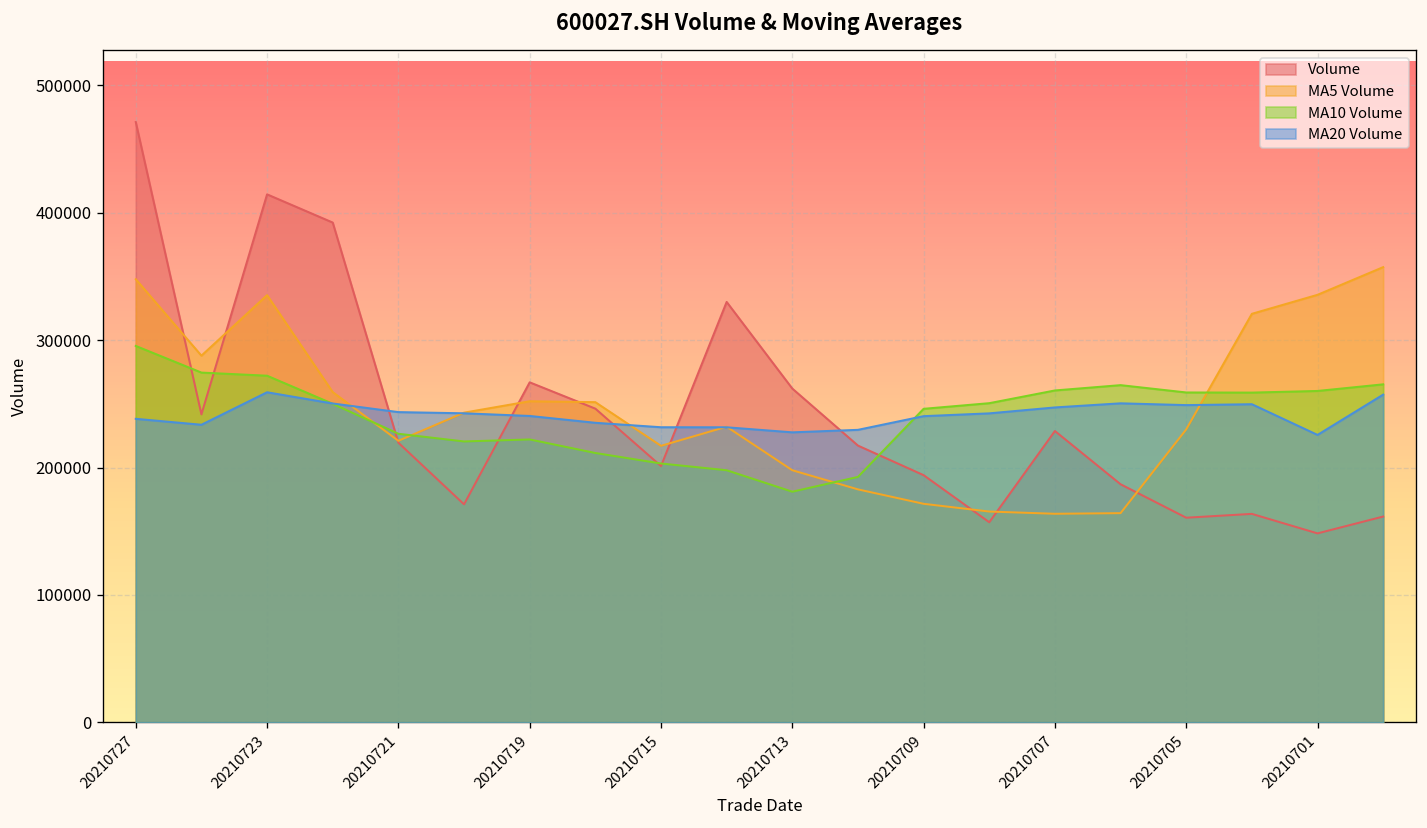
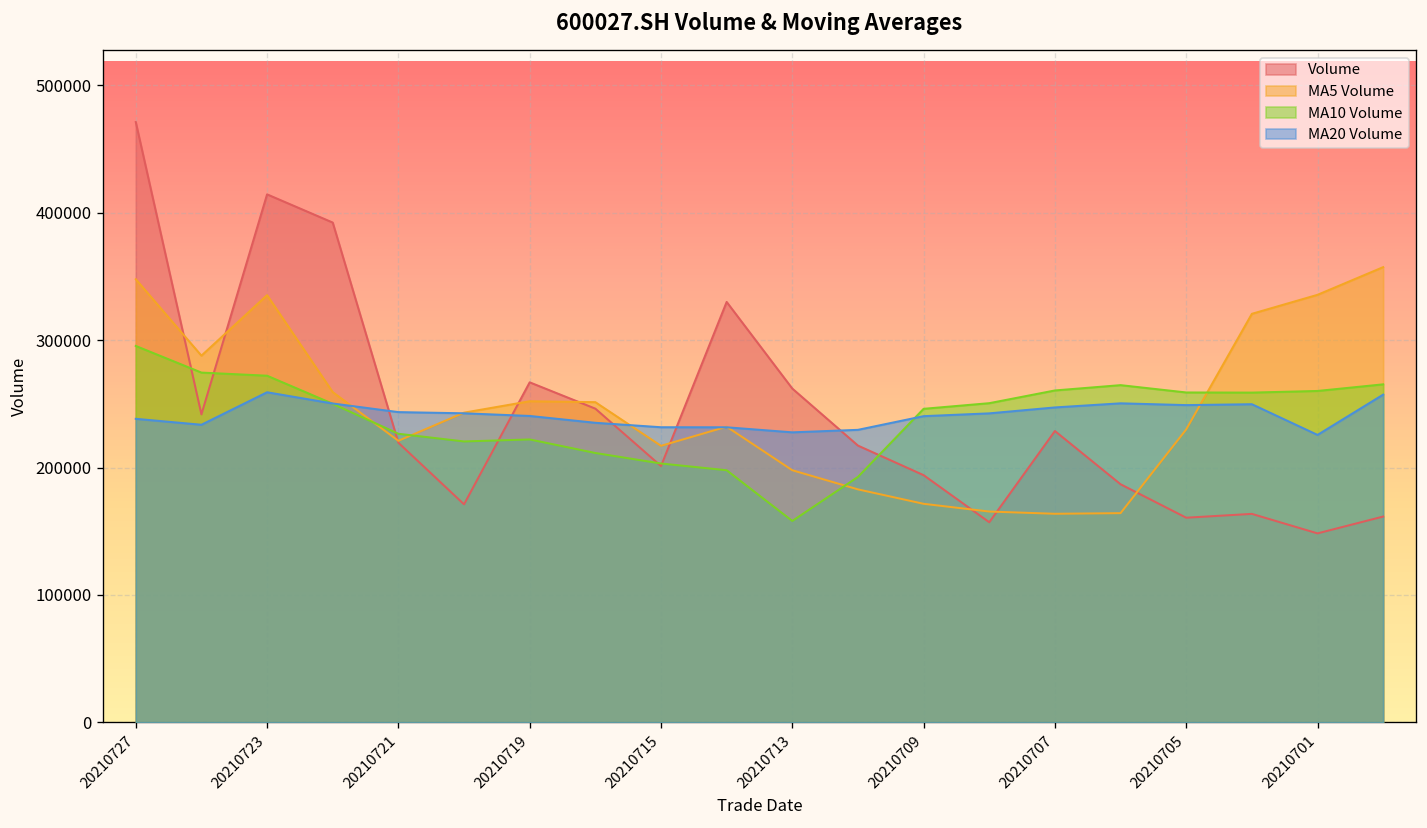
MA10 Volume, 20210713: 181000 -> 158000
